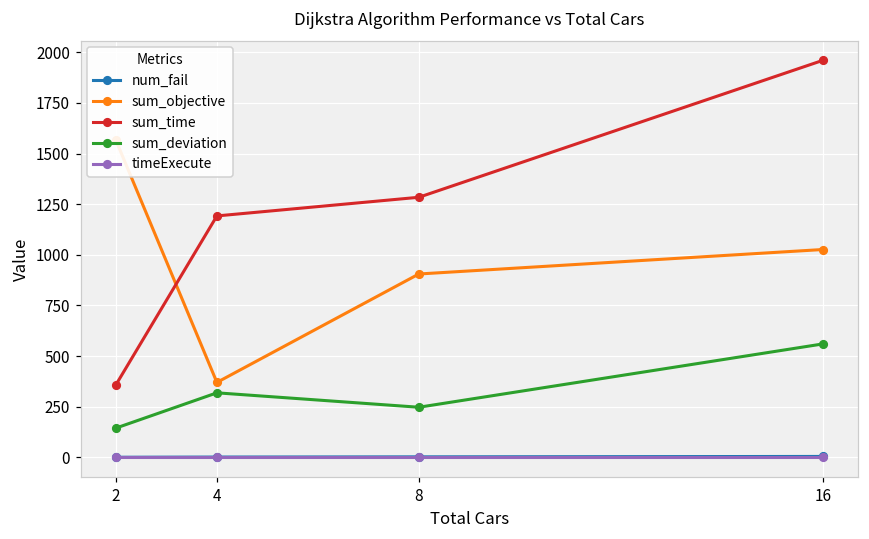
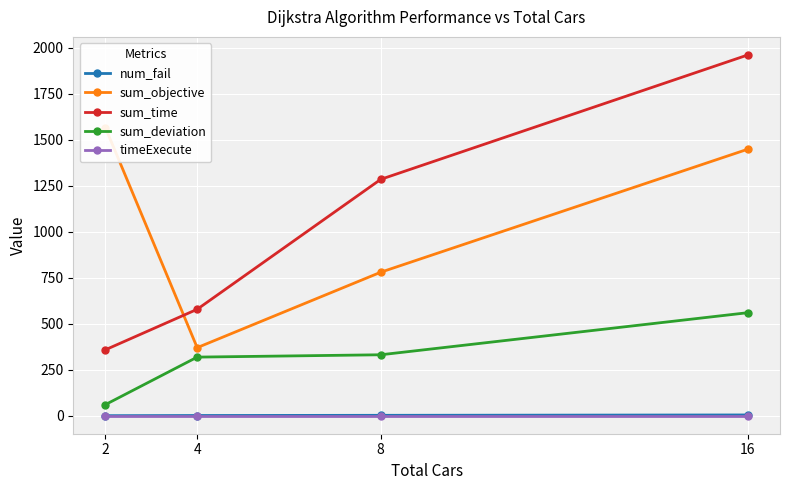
sum_deviation, 2: 140 -> 60
sum_time, 4: 1190 -> 580
sum_objective, 8: 910 -> 780
sum_deviation, 8: 250 -> 330
sum_objective, 16: 1030 -> 1450
